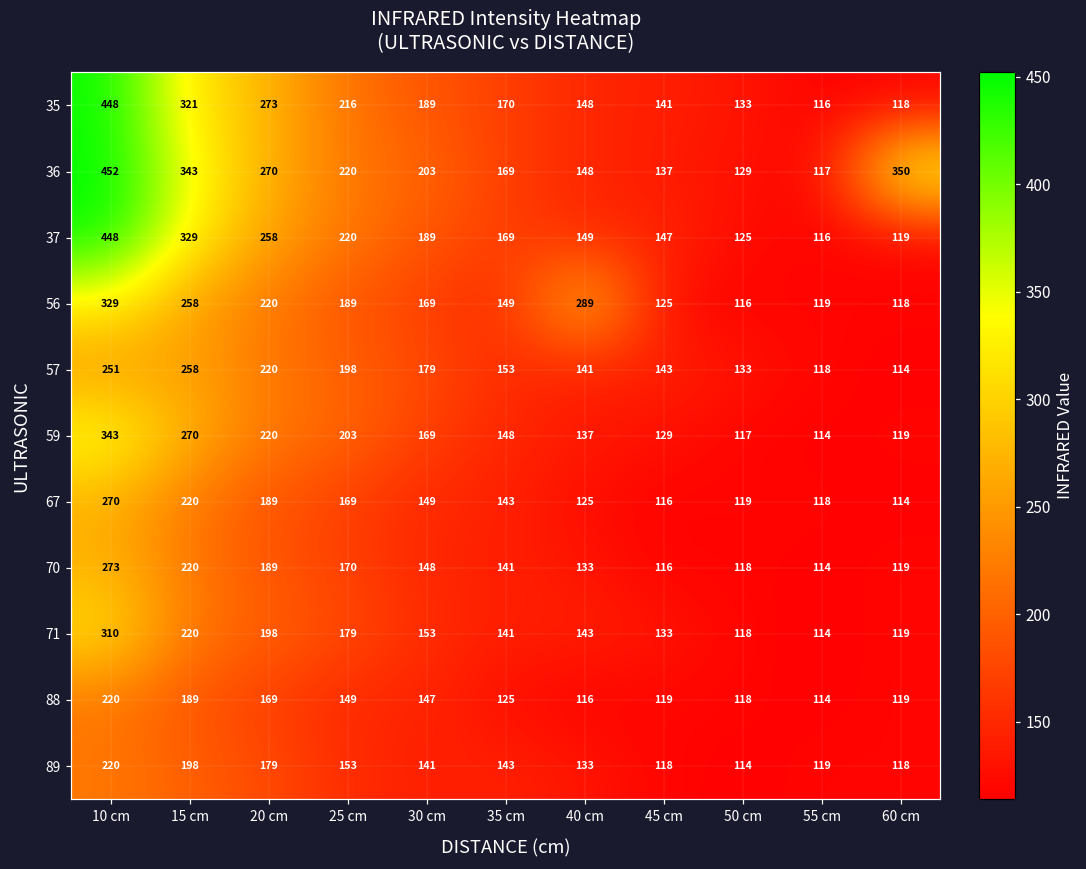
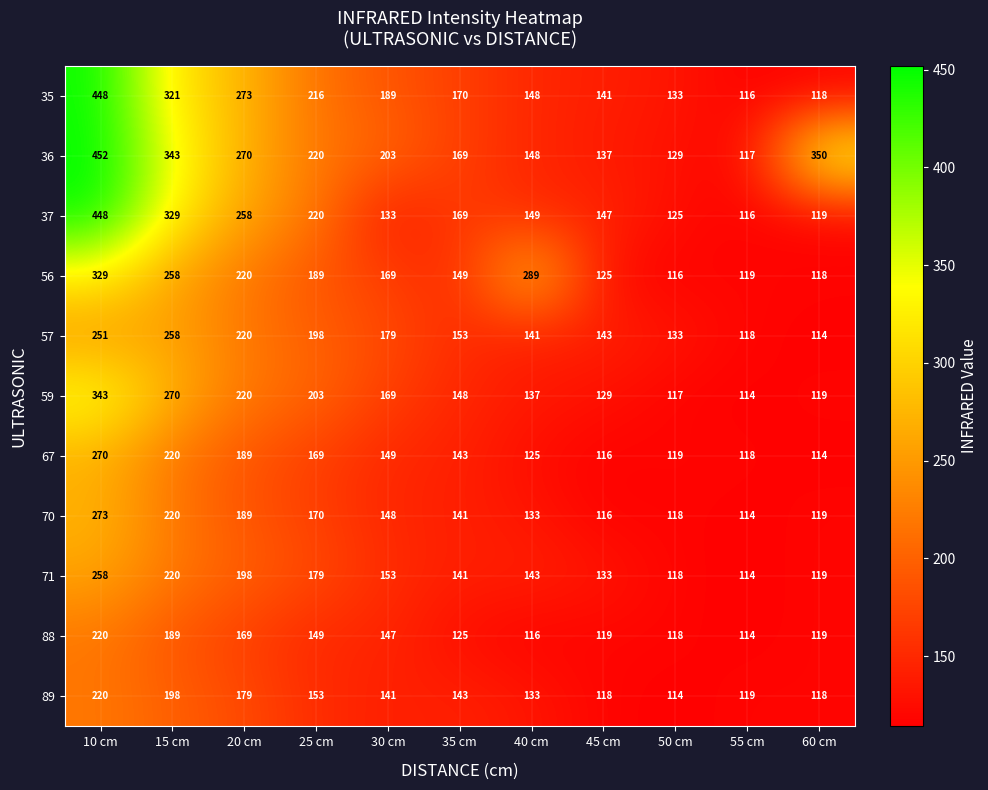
37, 30 cm: 189 -> 133
71, 10 cm: 310 -> 258
